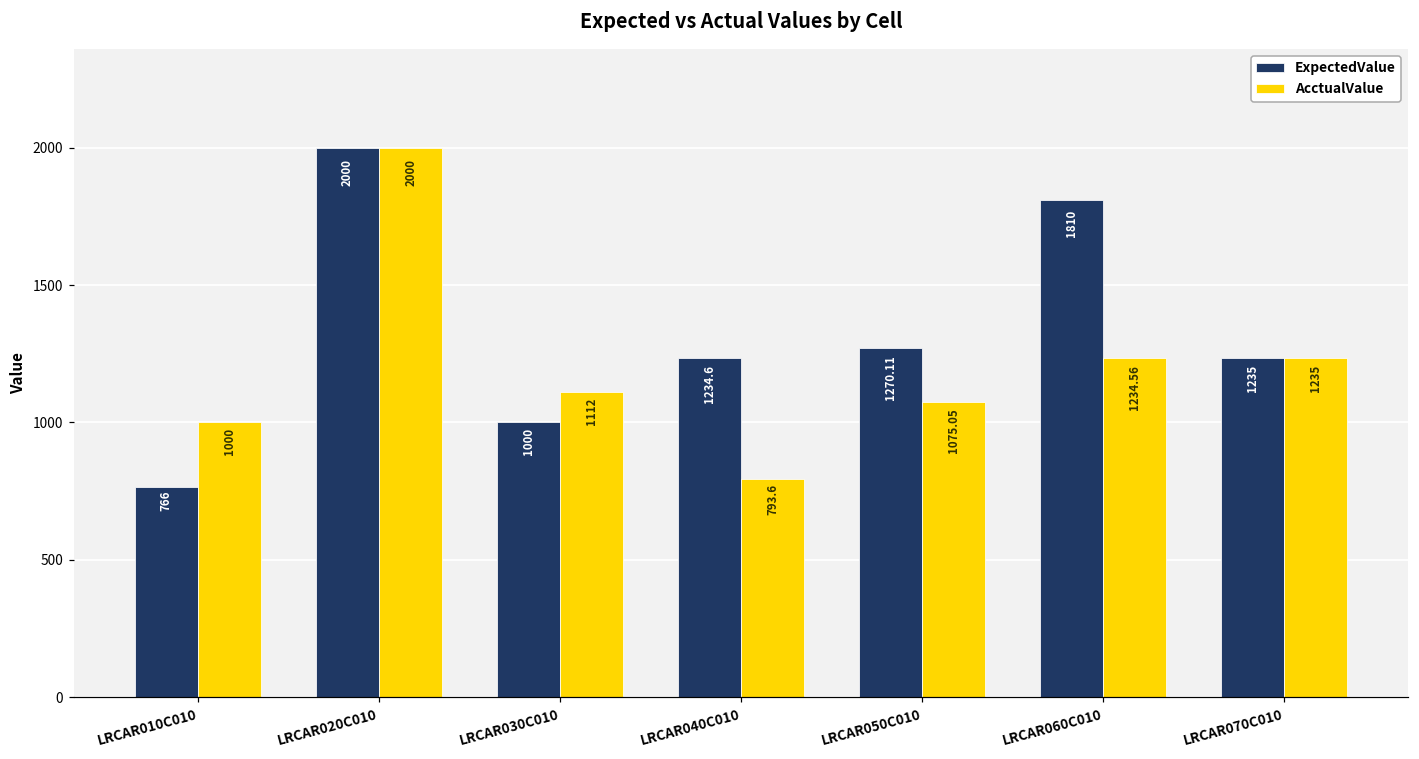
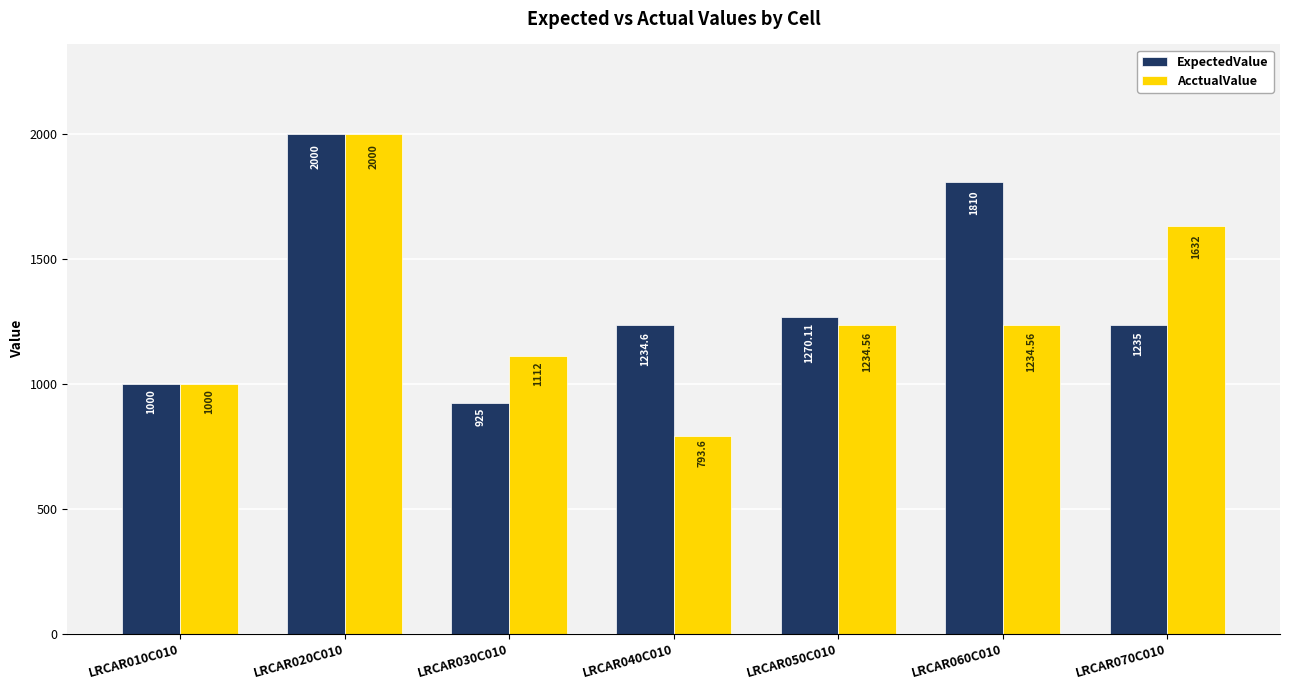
ExpectedValue, LRCAR010C010: 766 -> 1000
ExpectedValue, LRCAR030C010: 1000 -> 925
AcctualValue, LRCAR050C010: 1075.05 -> 1234.56
AcctualValue, LRCAR070C010: 1235 -> 1632
